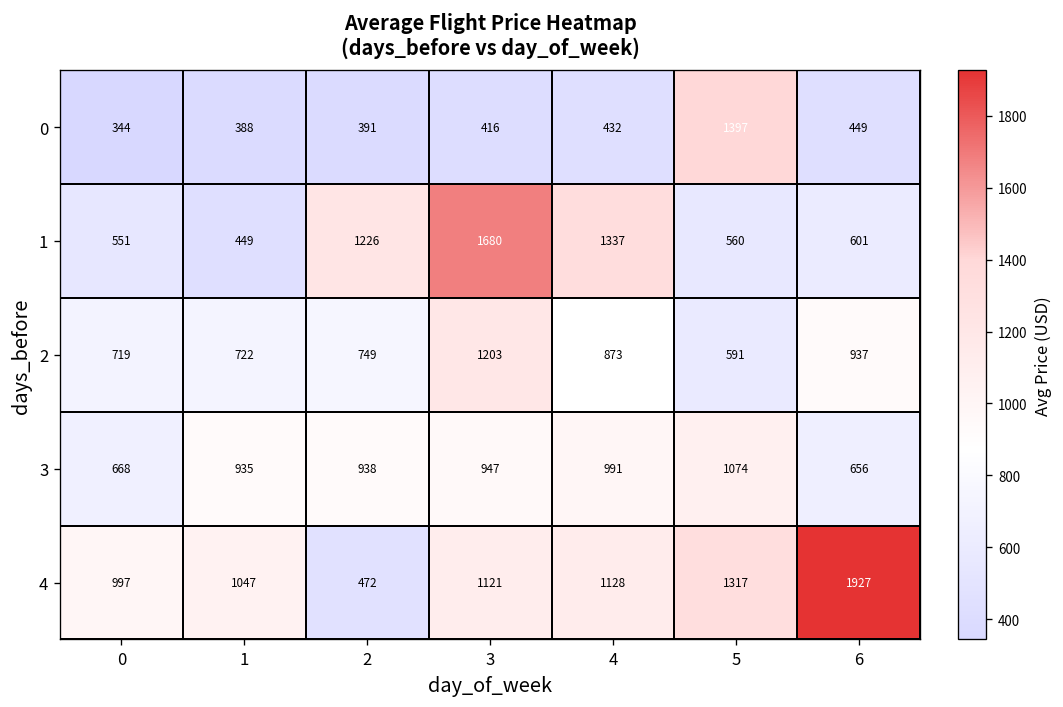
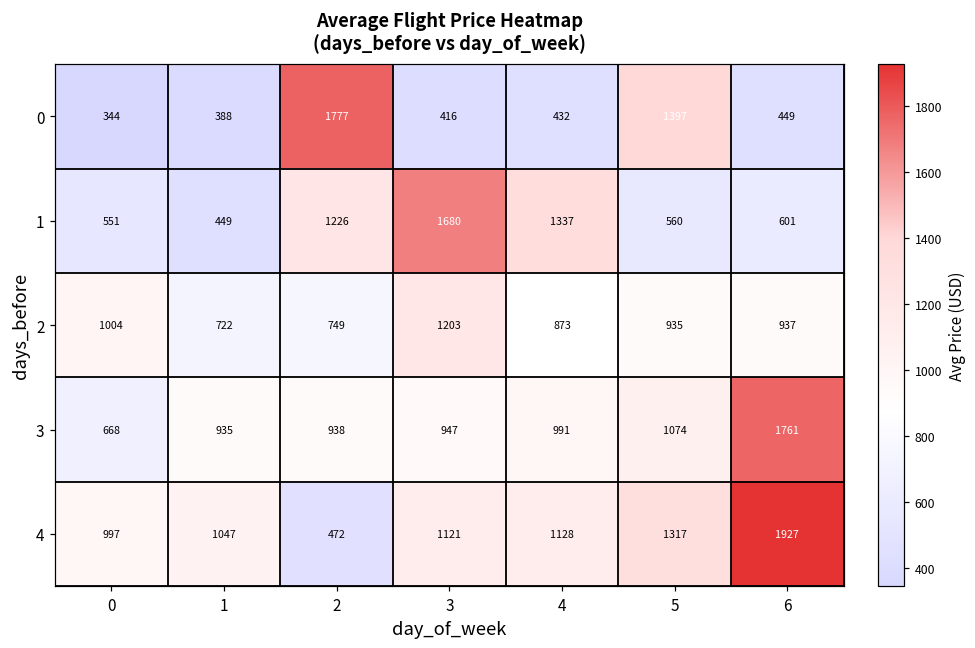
0, 2: 391 -> 1777
2, 0: 719 -> 1004
2, 5: 591 -> 935
3, 6: 656 -> 1761
